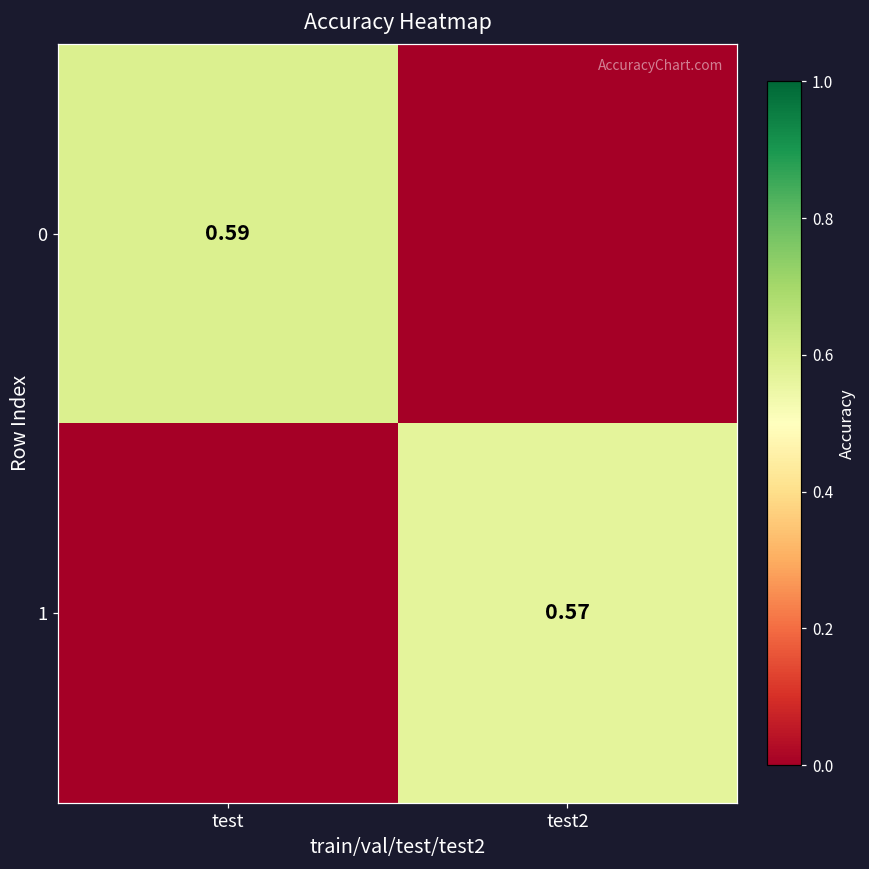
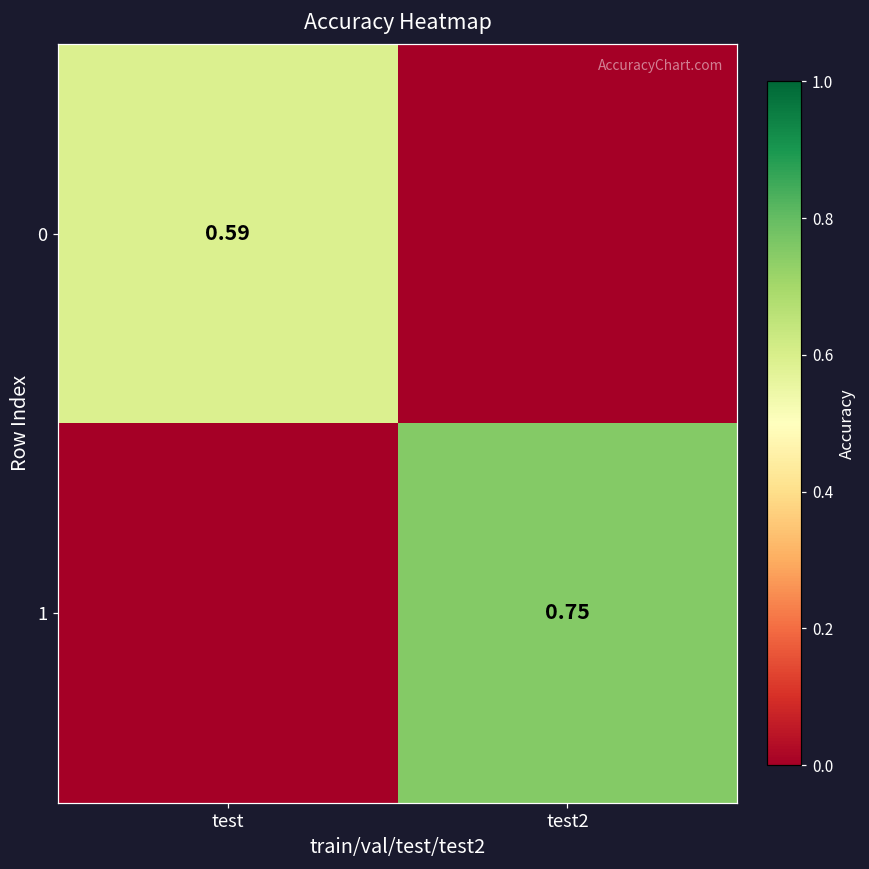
1, test2: 0.57 -> 0.75
